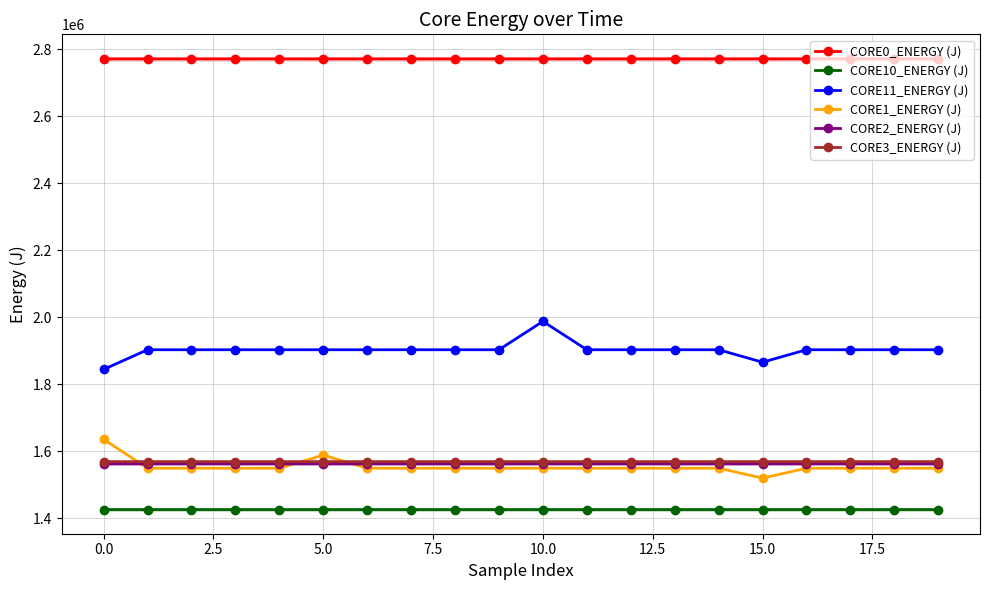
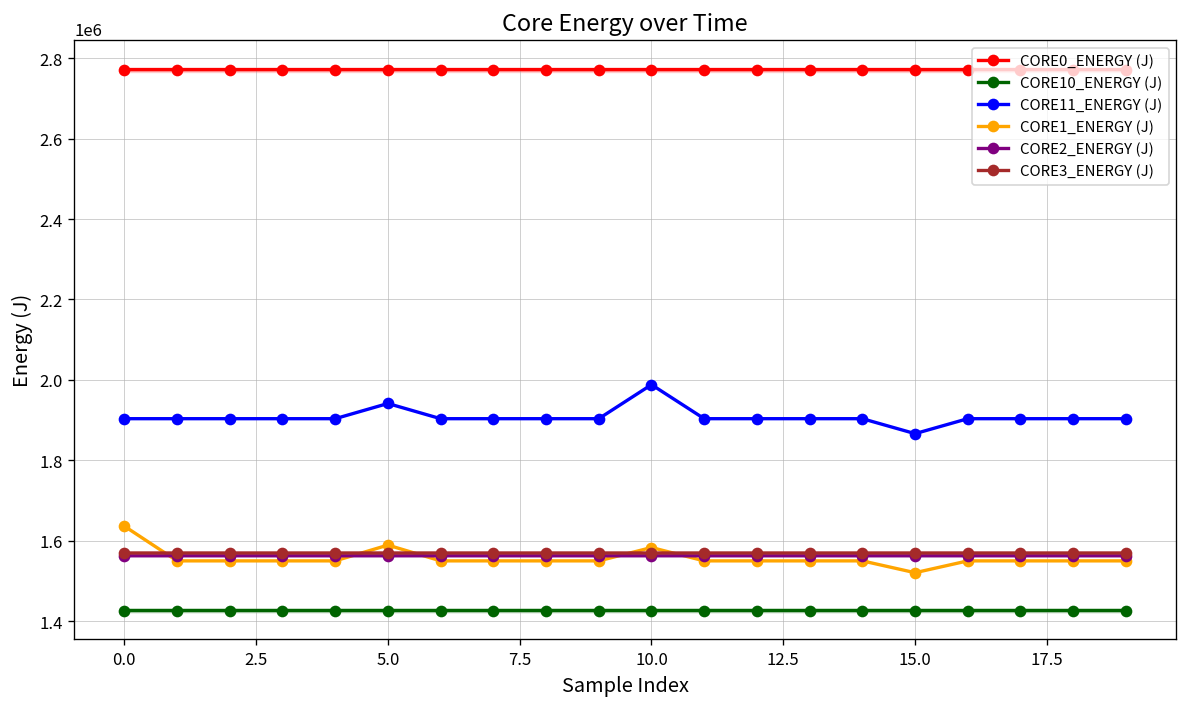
CORE11_ENERGY (J), 0.0: 1840000 -> 1900000
CORE11_ENERGY (J), 5.0: 1900000 -> 1940000
CORE1_ENERGY (J), 10.0: 1550000 -> 1580000
